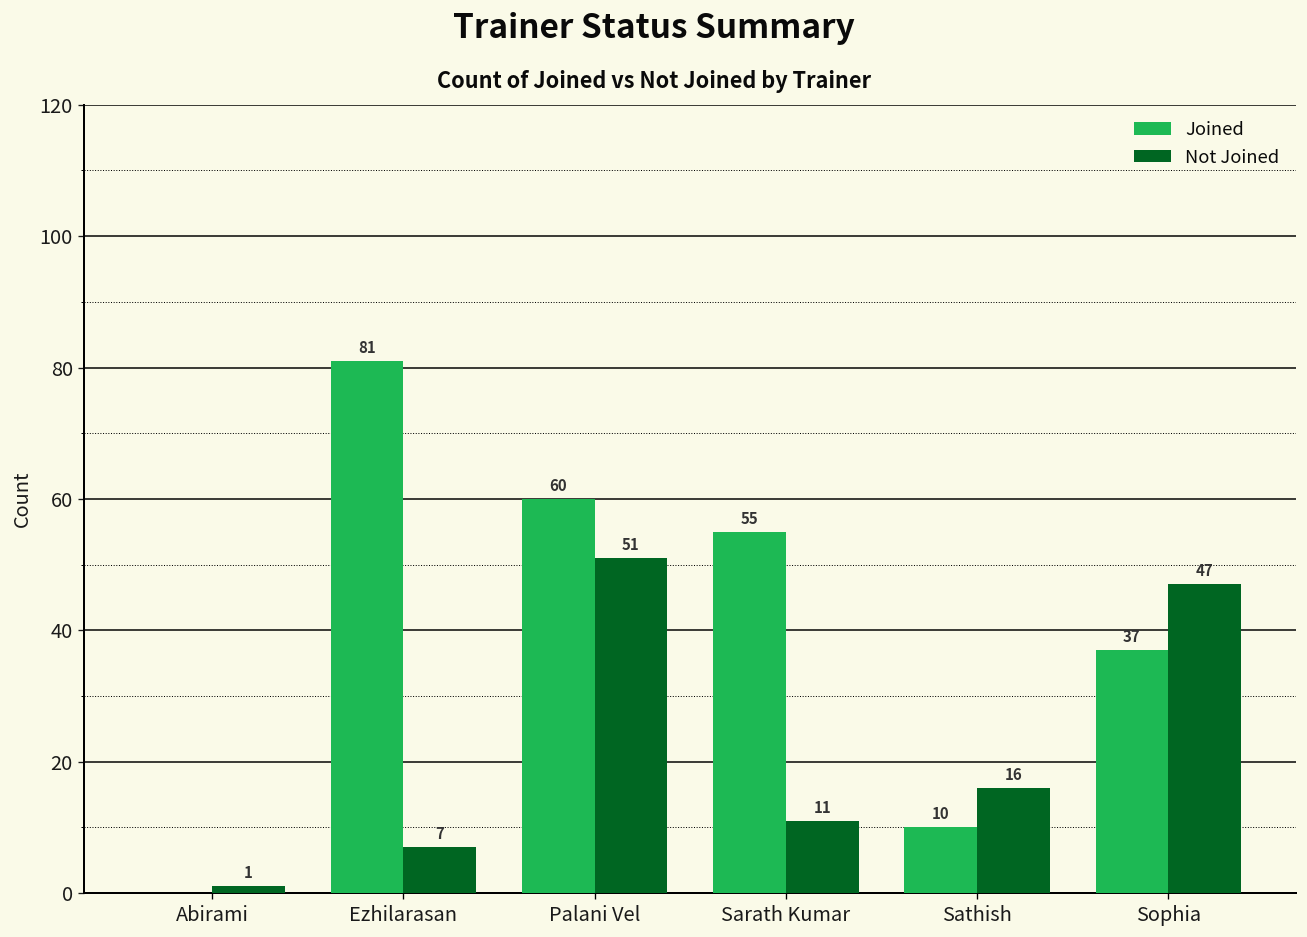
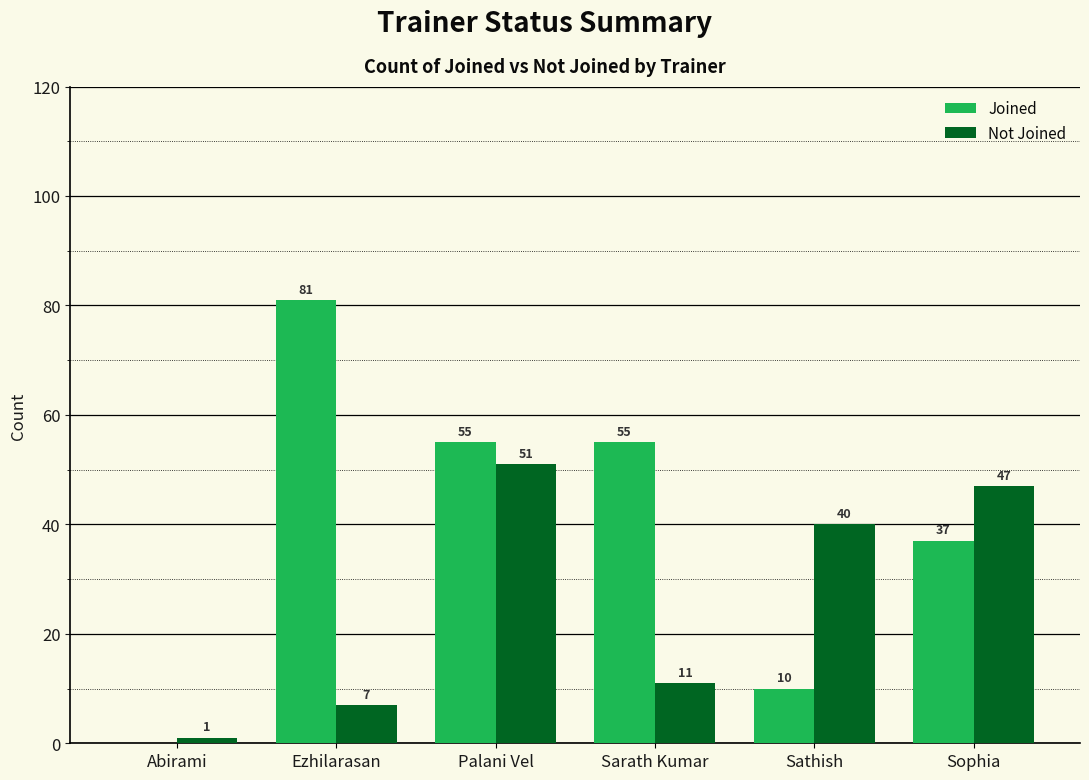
Joined, Palani Vel: 60 -> 55
Not Joined, Sathish: 16 -> 40
